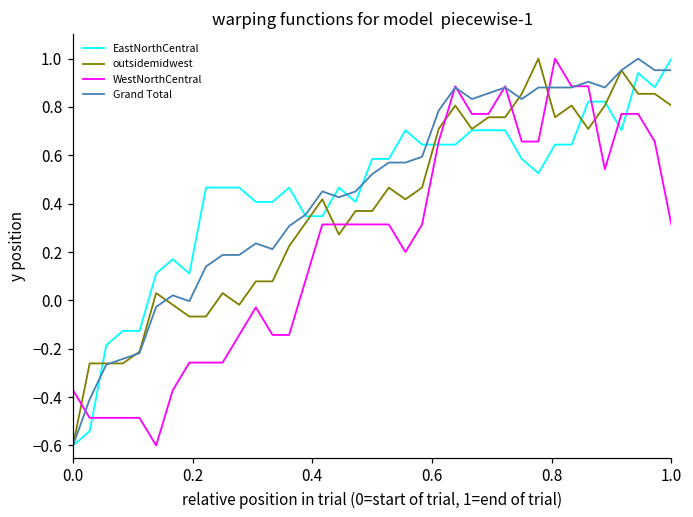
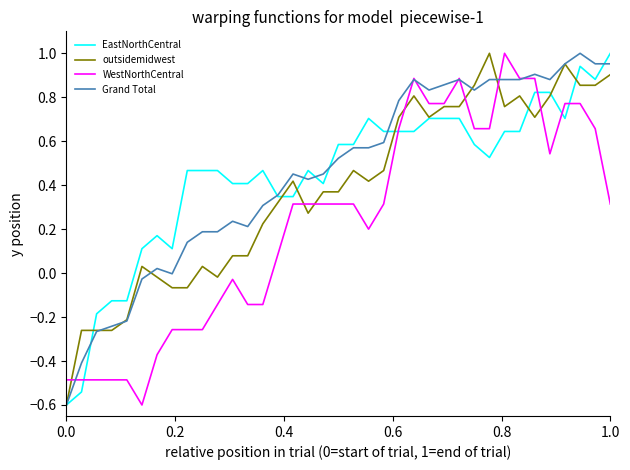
WestNorthCentral, 0.0: -0.37 -> -0.49
outsidemidwest, 1.0: 0.81 -> 0.90
